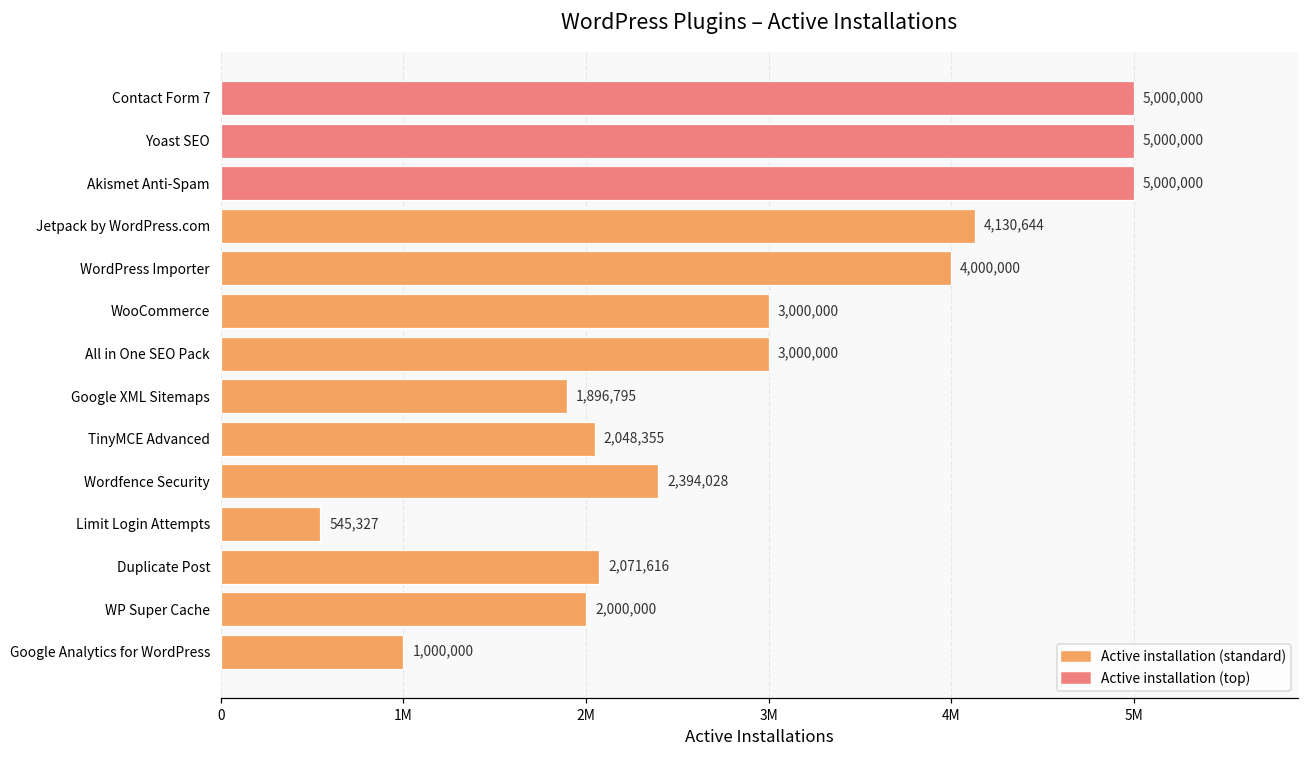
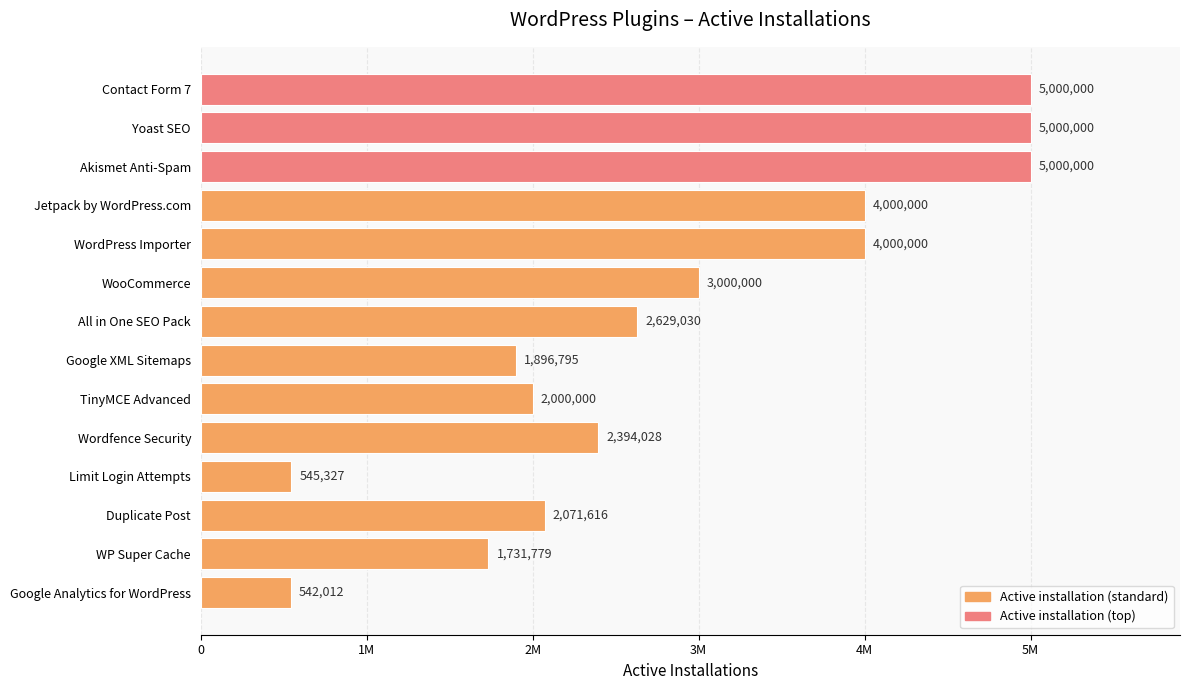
Jetpack by WordPress.com: 4,130,644 -> 4,000,000
All in One SEO Pack: 3,000,000 -> 2,629,030
TinyMCE Advanced: 2,048,355 -> 2,000,000
WP Super Cache: 2,000,000 -> 1,731,779
Google Analytics for WordPress: 1,000,000 -> 542,012
